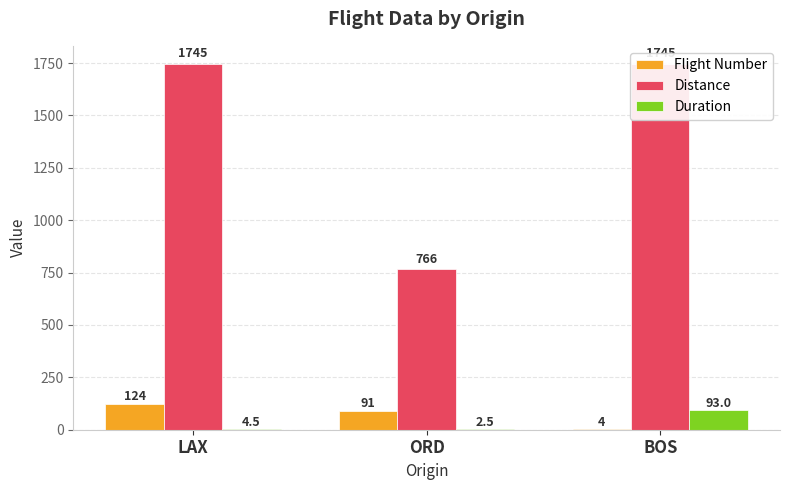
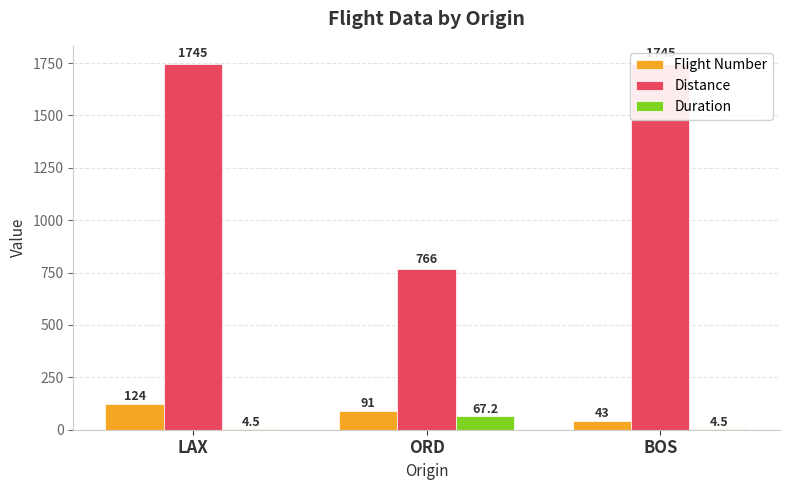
Duration, ORD: 2.5 -> 67.2
Flight Number, BOS: 4 -> 43
Duration, BOS: 93.0 -> 4.5
